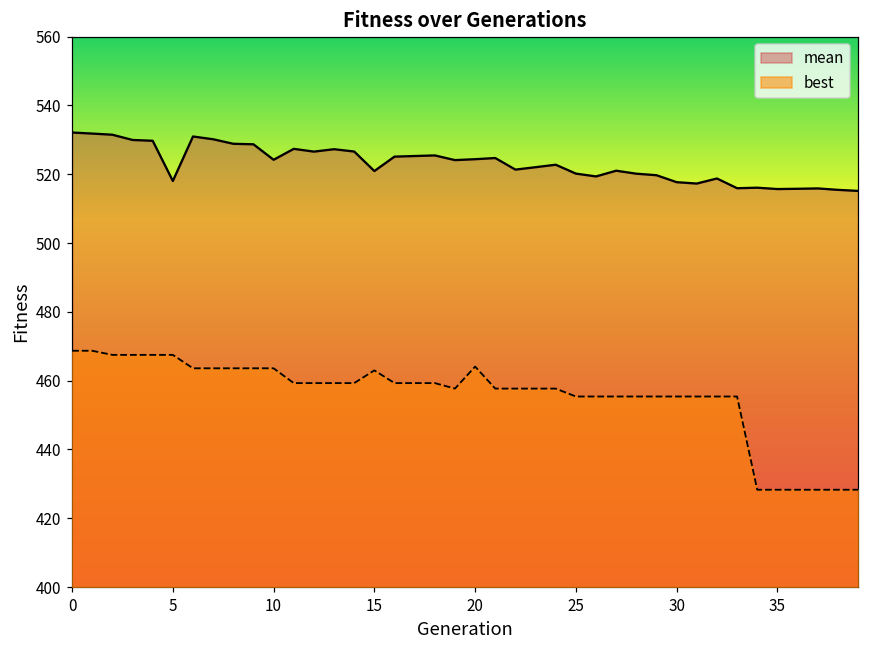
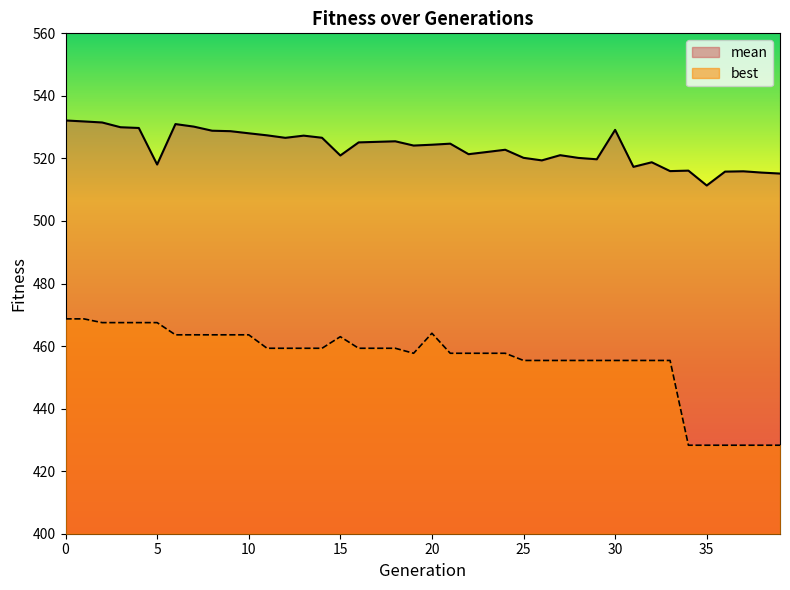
mean, 10: 524 -> 528
mean, 30: 518 -> 529
mean, 35: 516 -> 511
